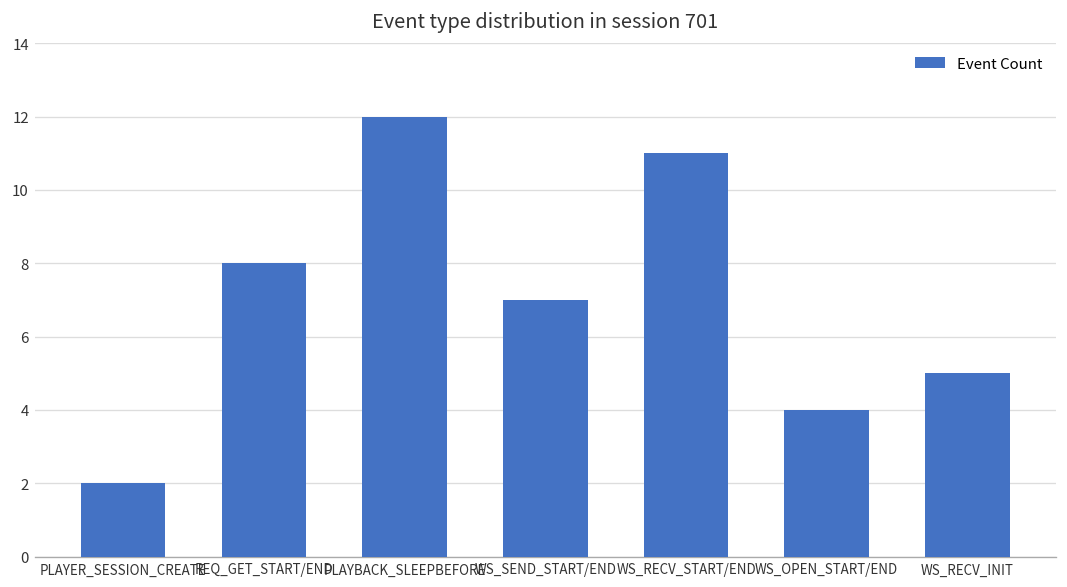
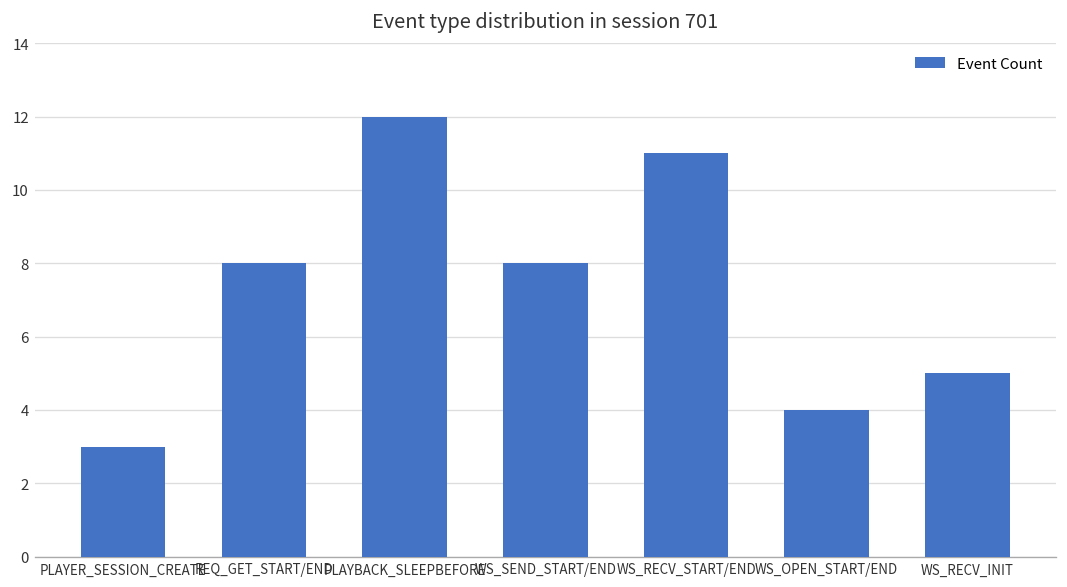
PLAYER_SESSION_CREATE: 2 -> 3
WS_SEND_START/END: 7 -> 8
